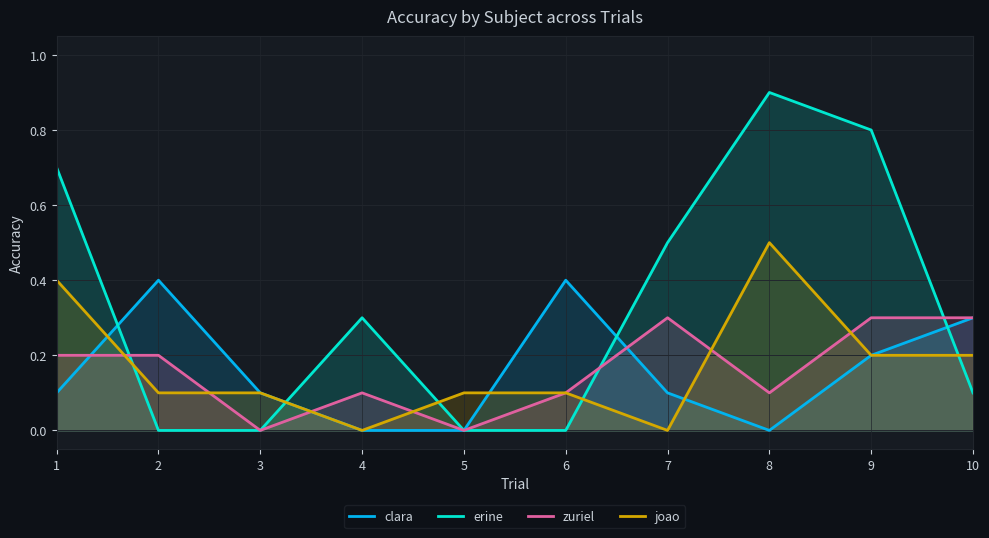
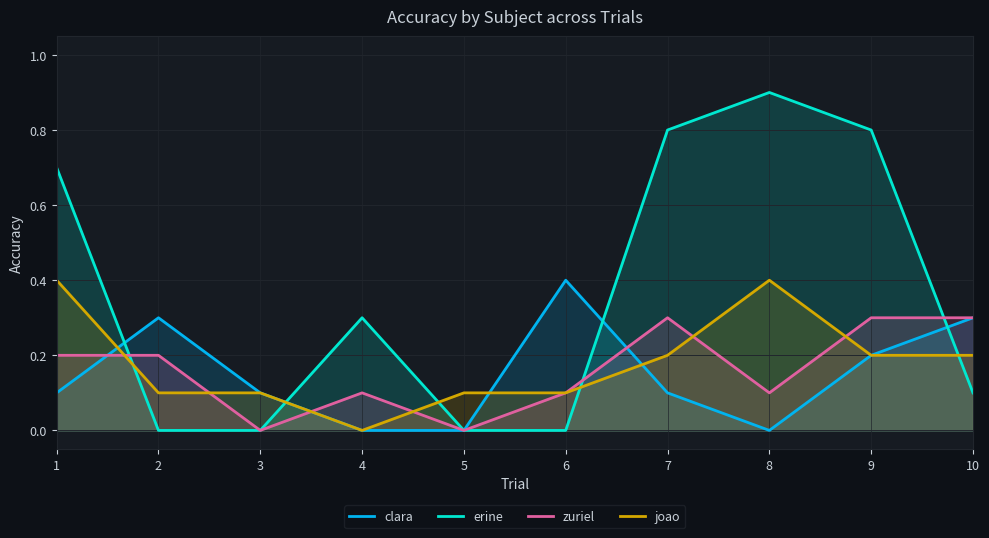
clara, 2: 0.4 -> 0.3
erine, 7: 0.5 -> 0.8
joao, 7: 0.0 -> 0.2
joao, 8: 0.5 -> 0.4
